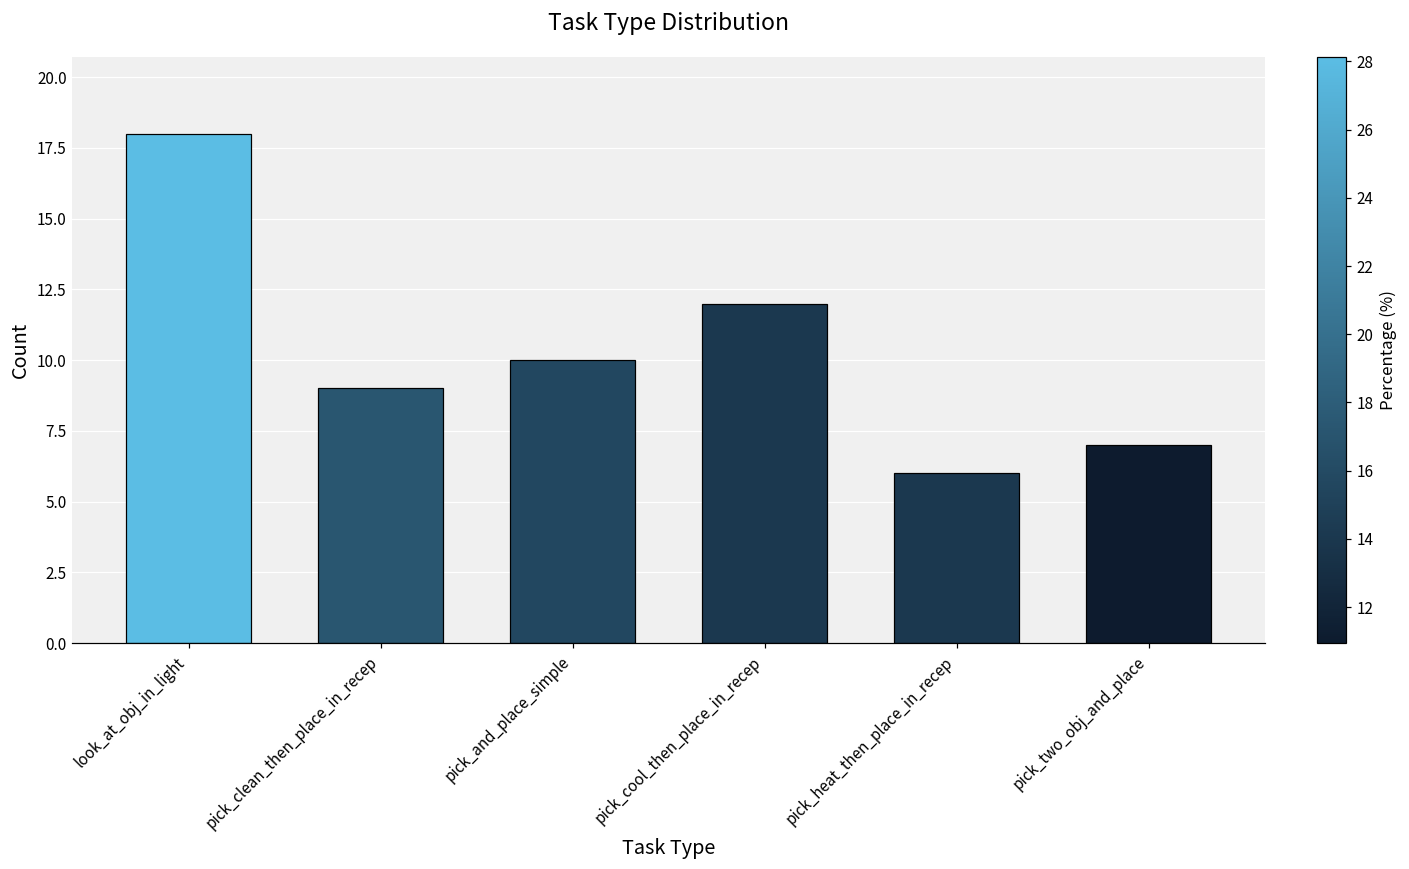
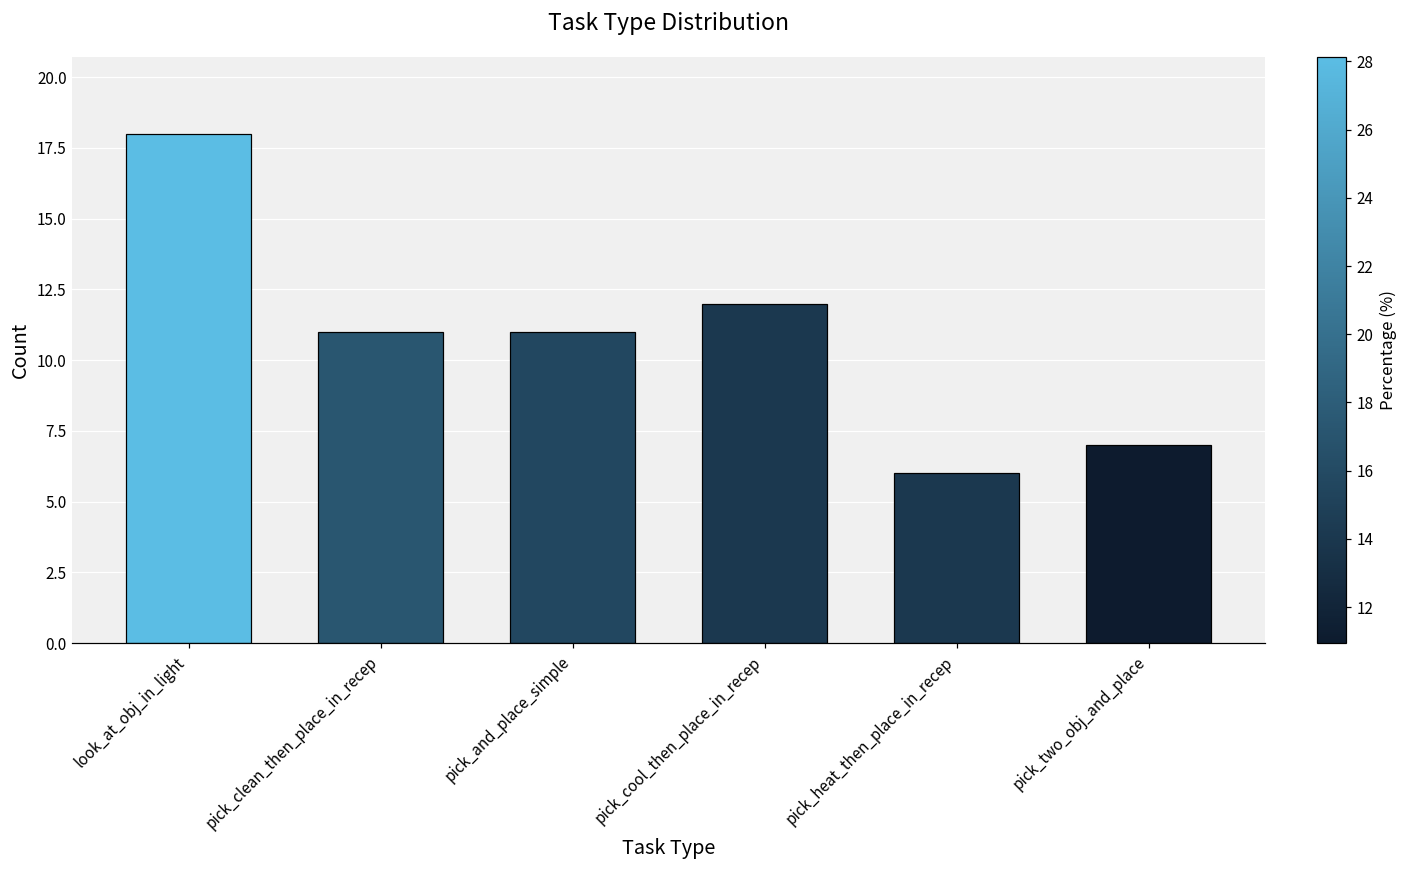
pick_clean_then_place_in_recep: 9 -> 11
pick_and_place_simple: 10 -> 11
